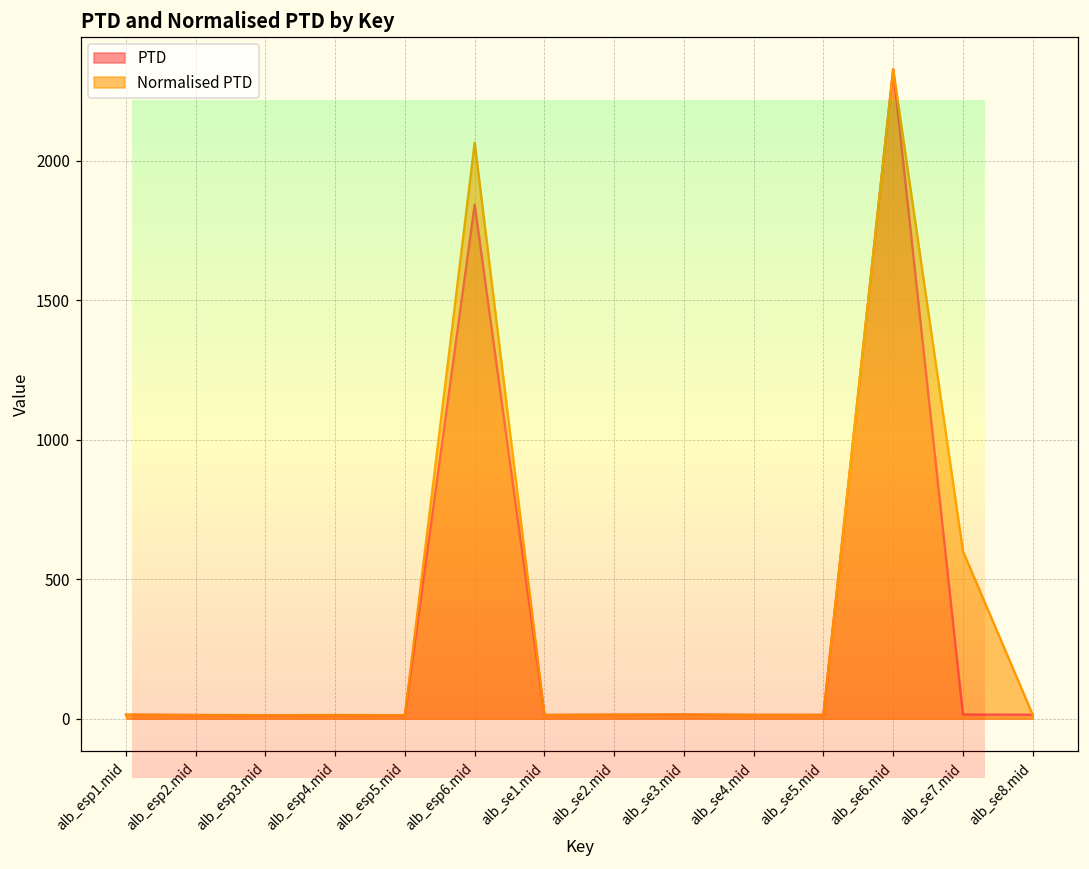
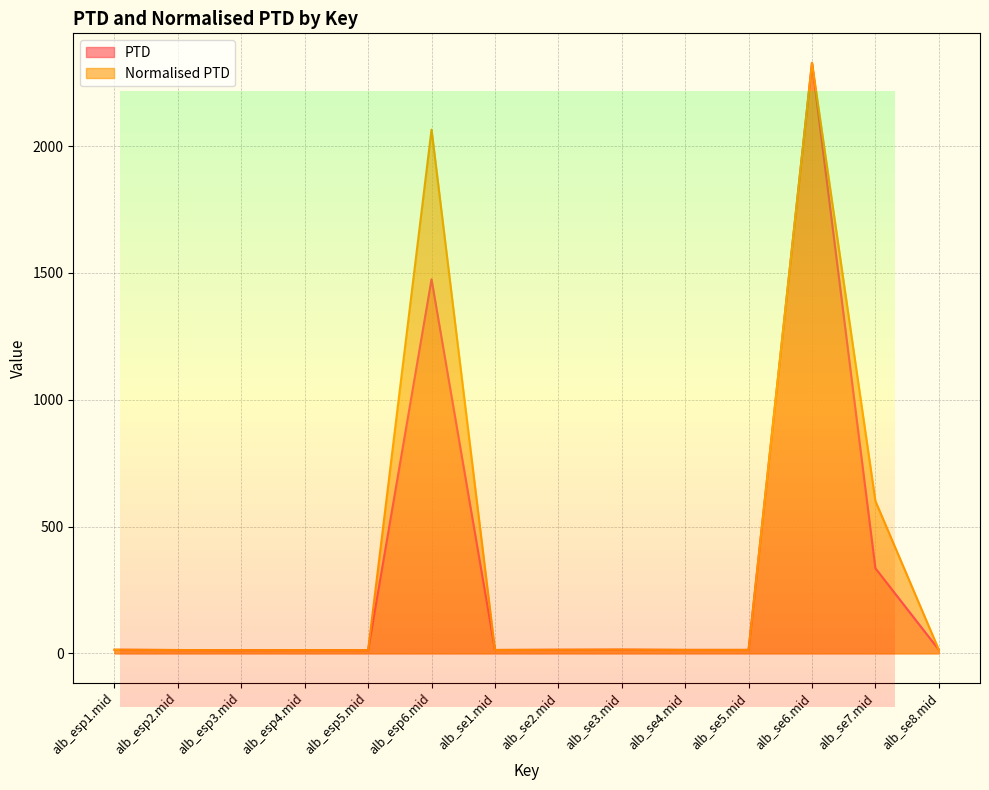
PTD, alb_esp6.mid: 1840 -> 1480
PTD, alb_se7.mid: 10 -> 340
